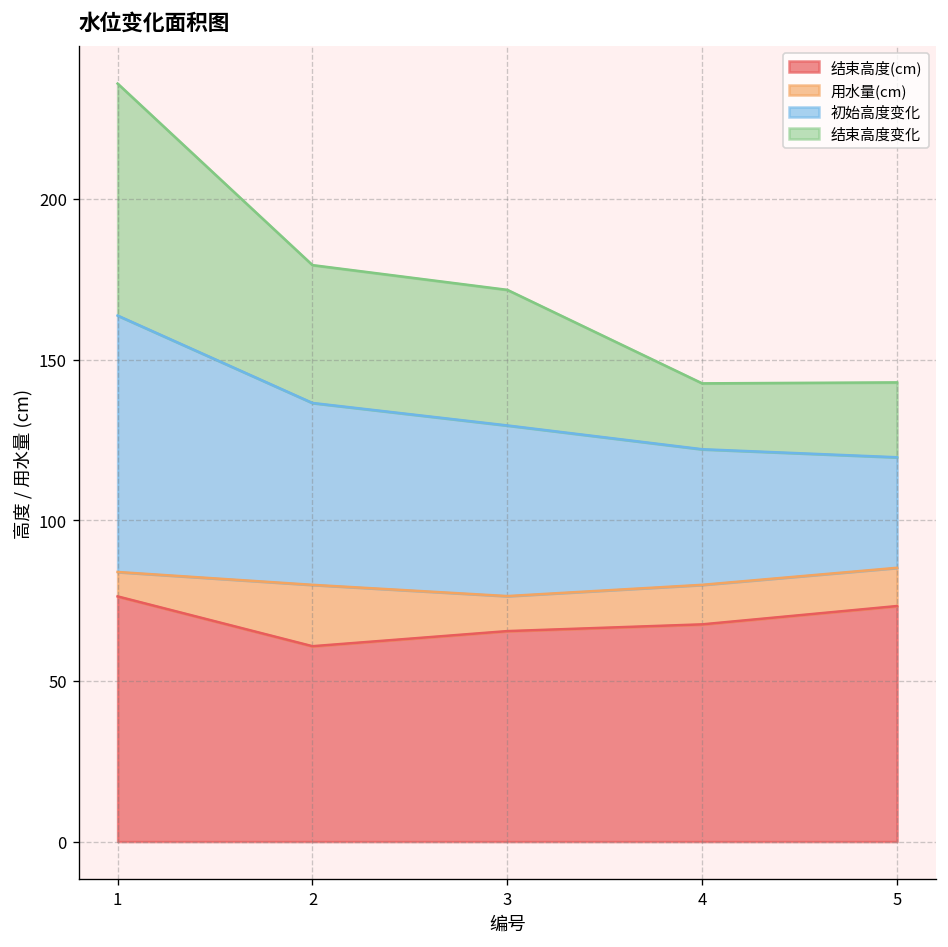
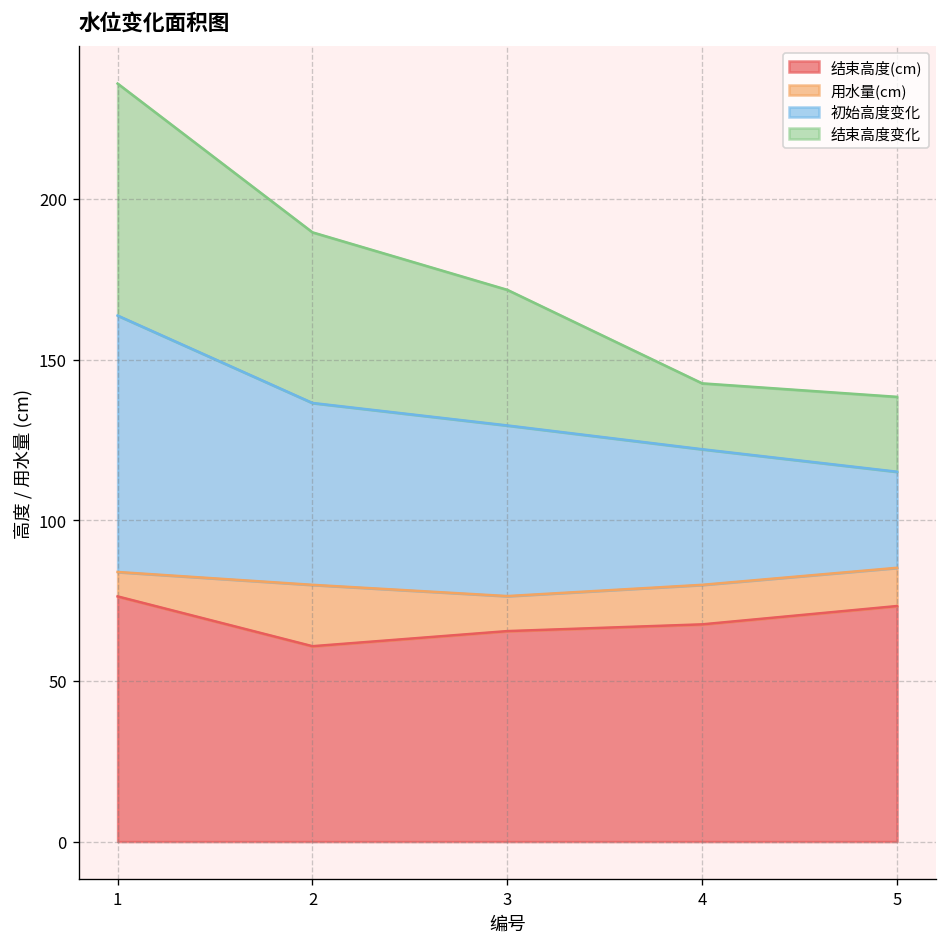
结束高度变化, 2: 43 -> 53
初始高度变化, 5: 34 -> 30
